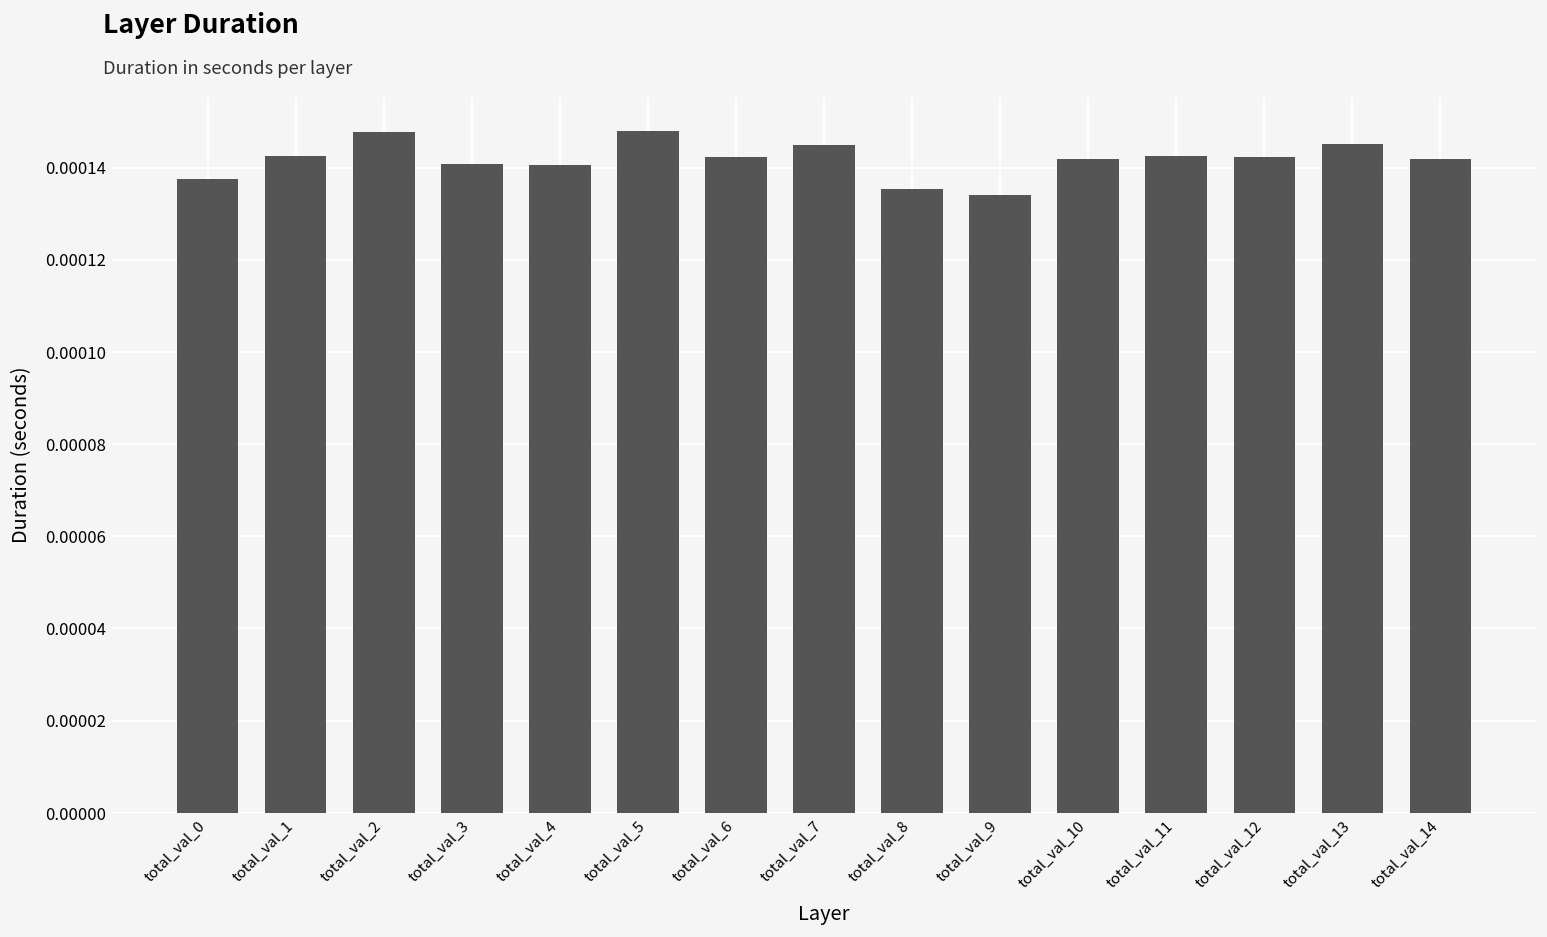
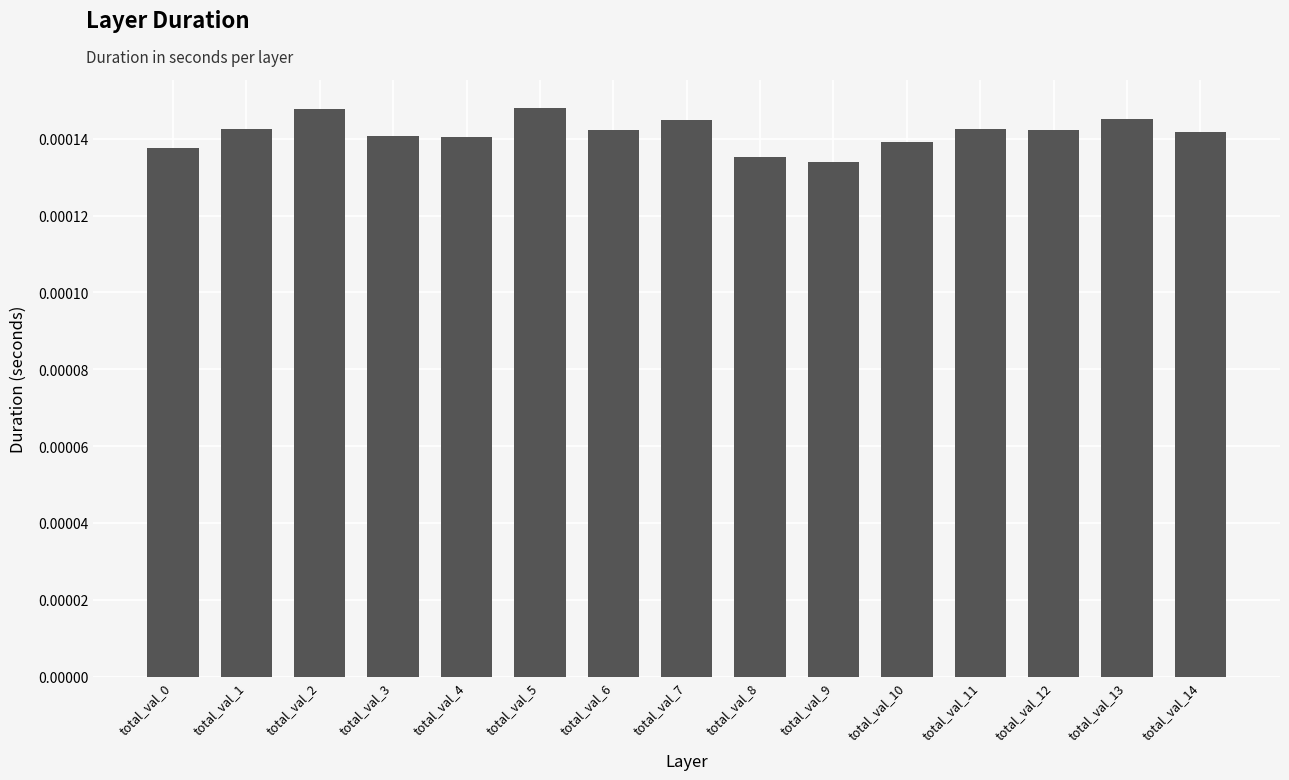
total_val_10: 0.000142 -> 0.000139
